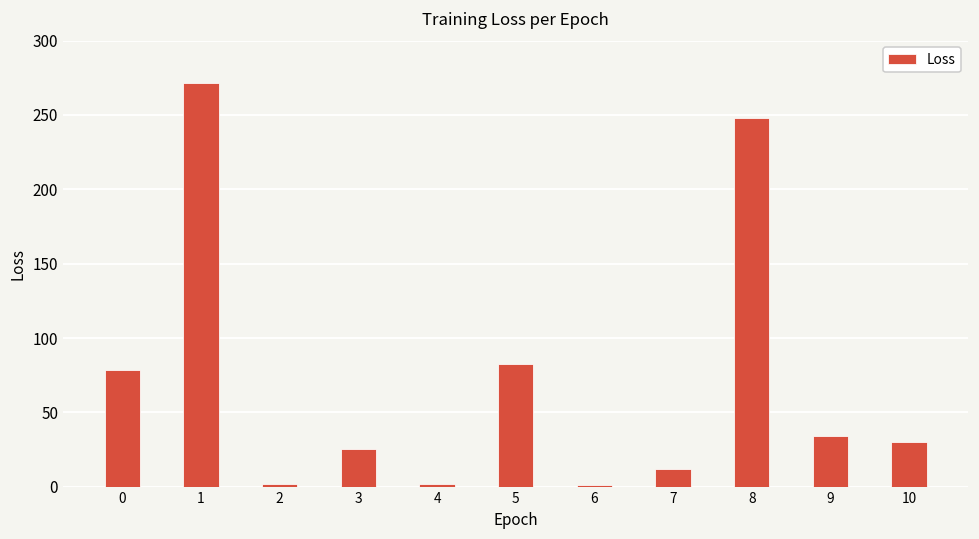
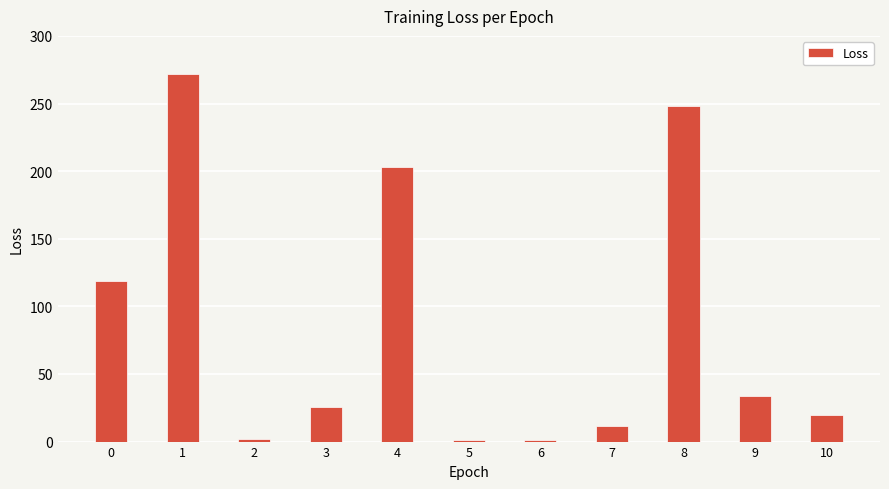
0: 78 -> 119
4: 2 -> 203
5: 82 -> 1
10: 30 -> 19
